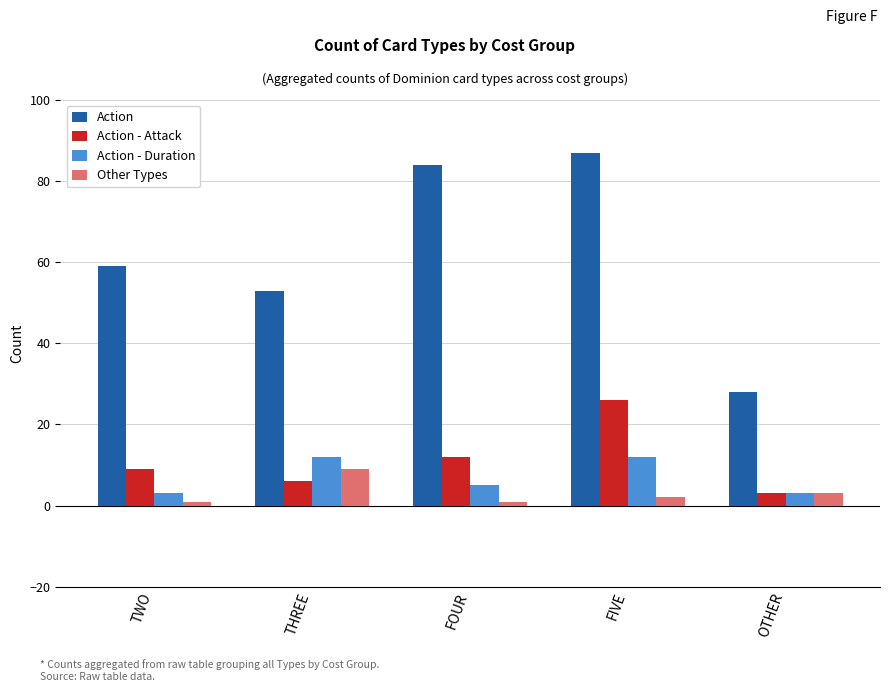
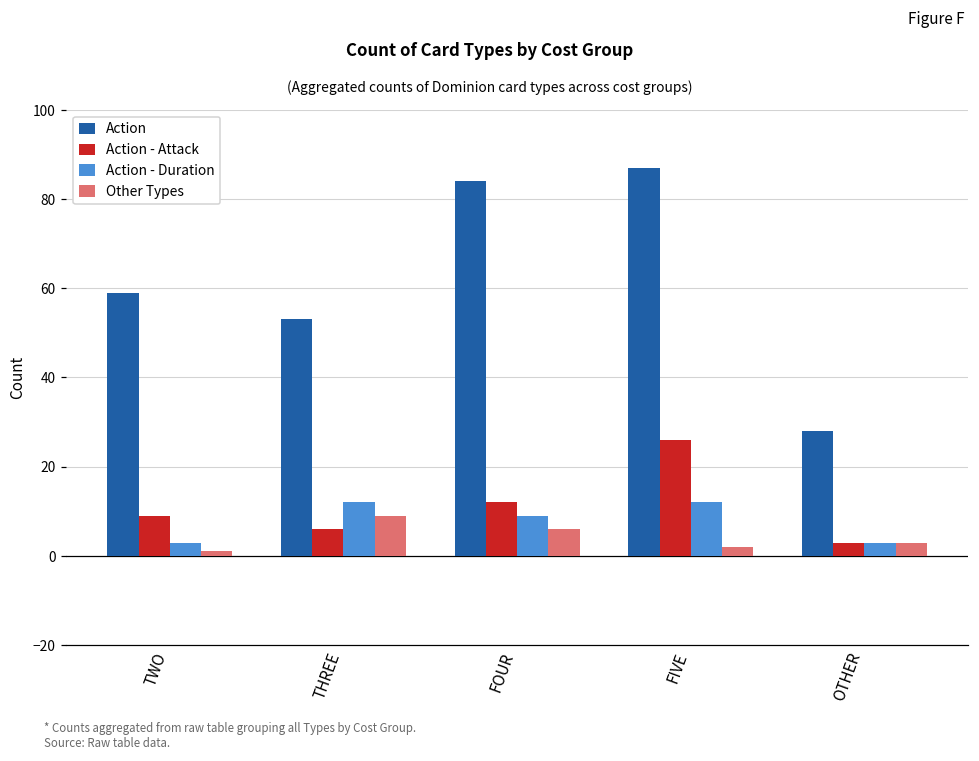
Action - Duration, FOUR: 5 -> 9
Other Types, FOUR: 1 -> 6
